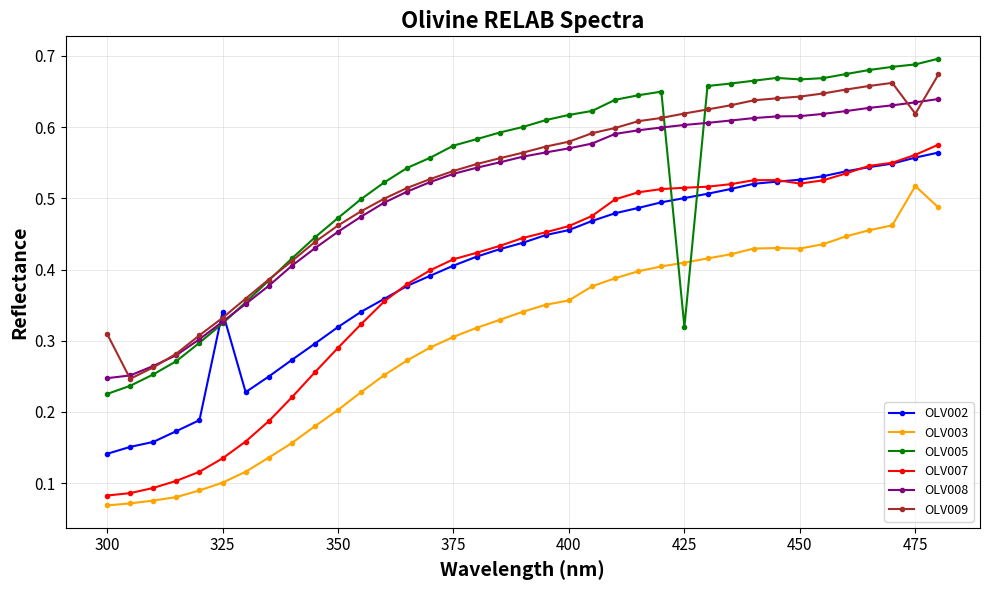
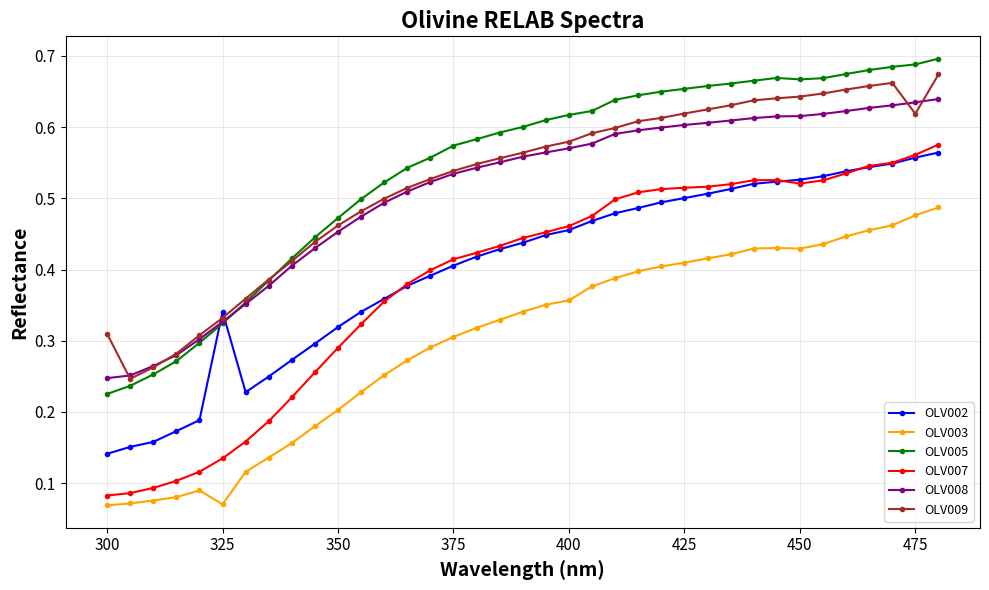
OLV003, 325: 0.10 -> 0.07
OLV005, 425: 0.32 -> 0.65
OLV003, 475: 0.52 -> 0.48
